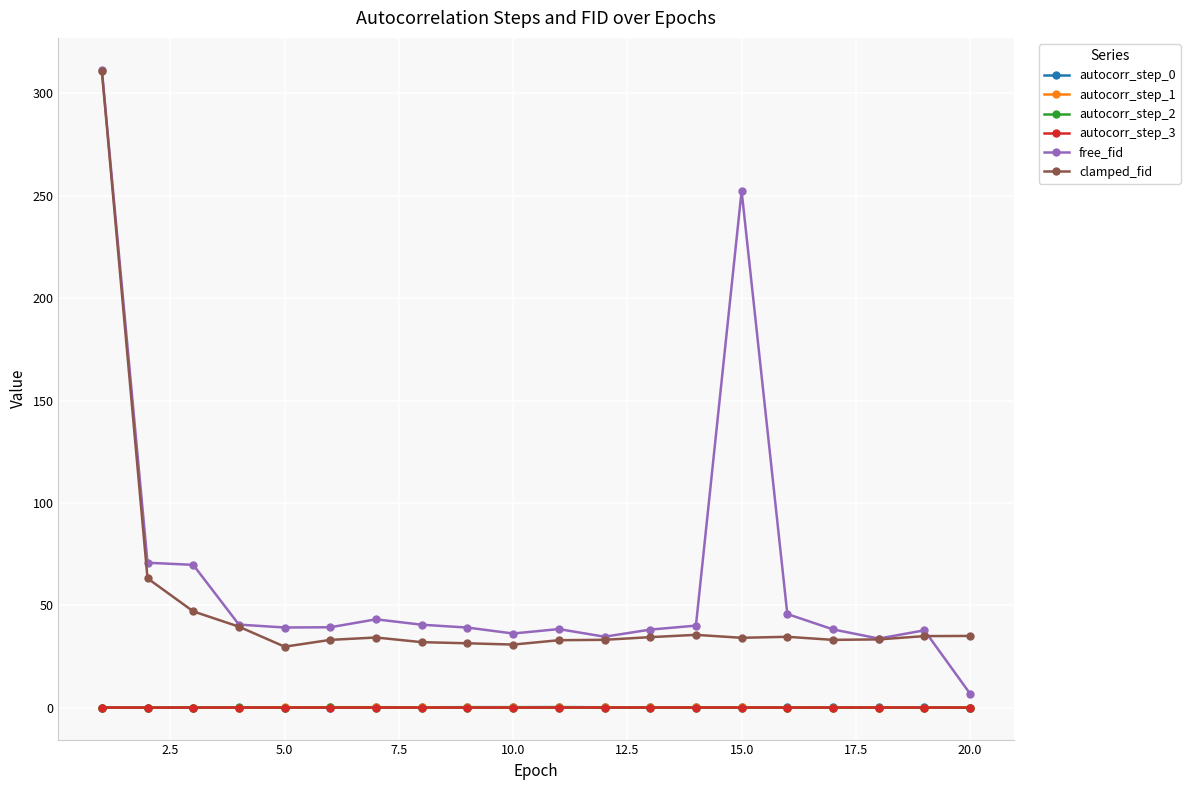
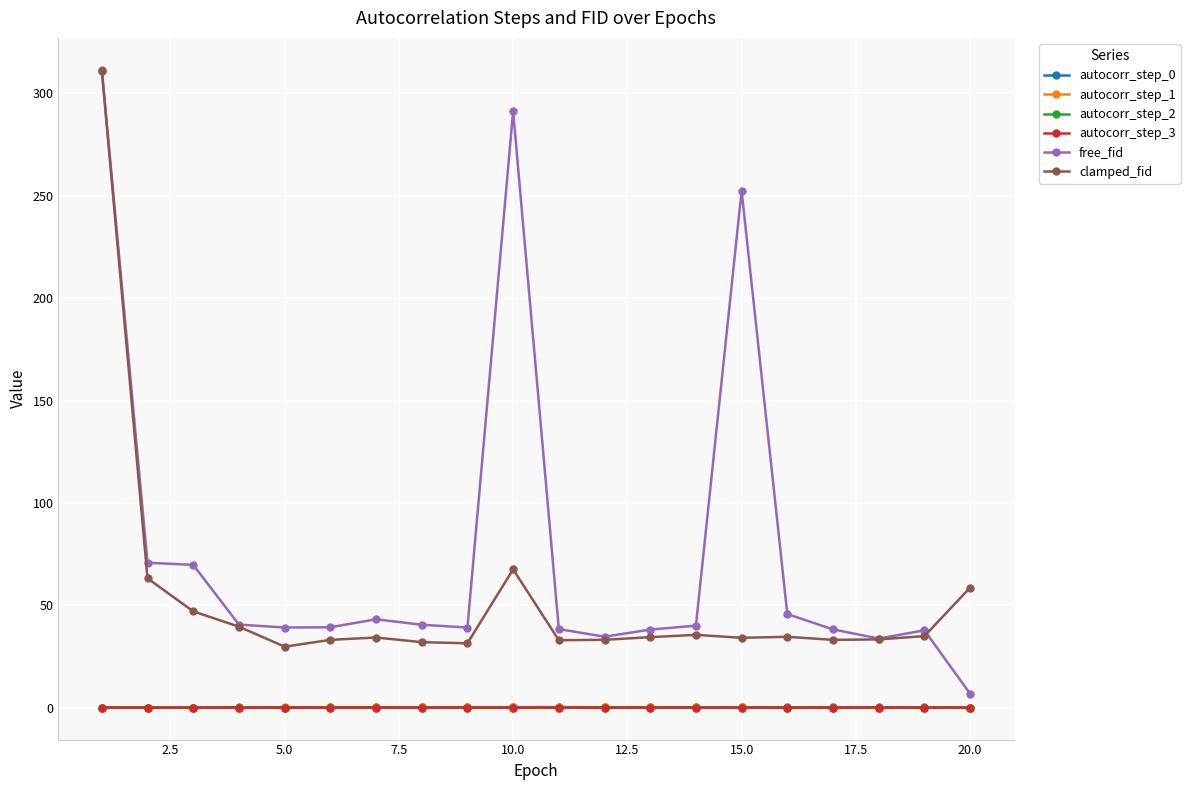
free_fid, 10.0: 36 -> 291
clamped_fid, 10.0: 31 -> 68
clamped_fid, 20.0: 35 -> 59
